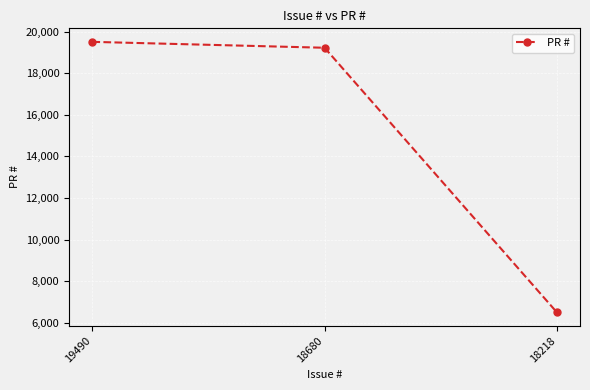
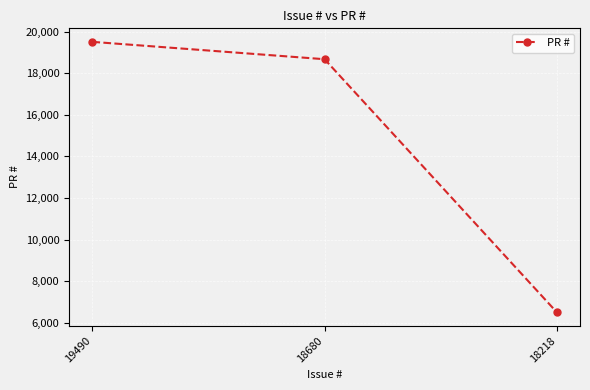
18680: 19,200 -> 18,700
